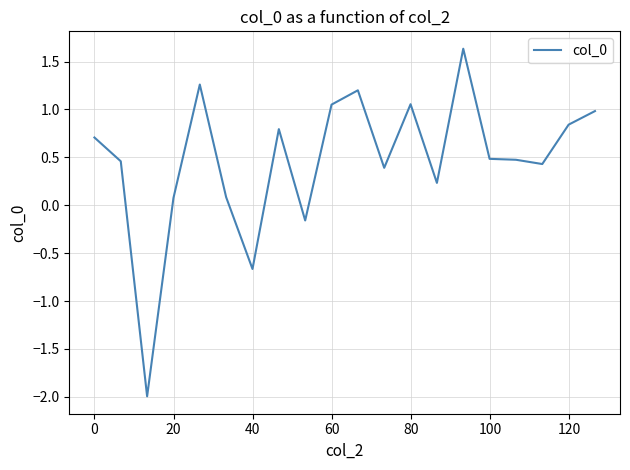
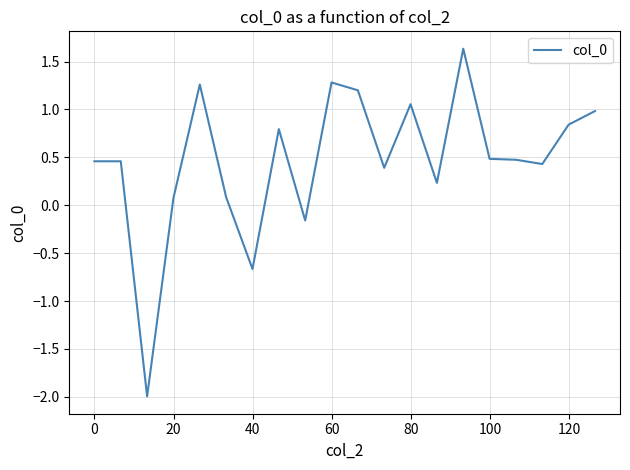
0: 0.7 -> 0.5
60: 1.1 -> 1.3
